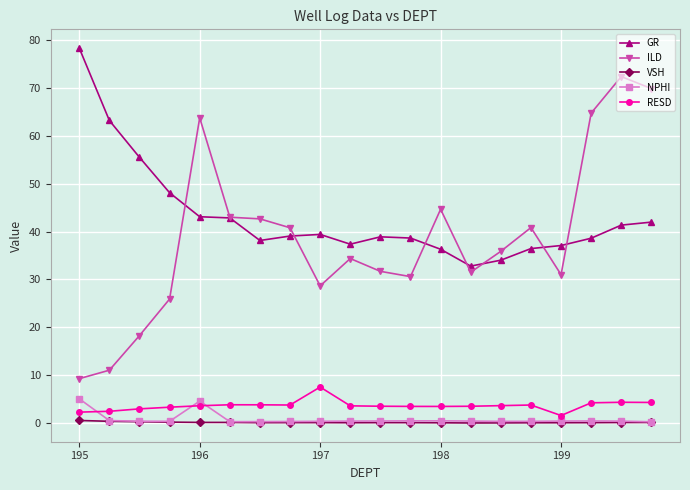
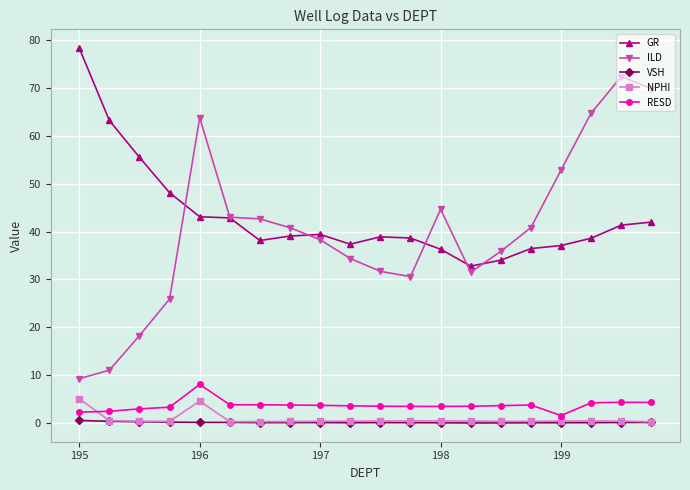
RESD, 196: 4 -> 8
ILD, 197: 29 -> 38
RESD, 197: 7 -> 4
ILD, 199: 31 -> 53
